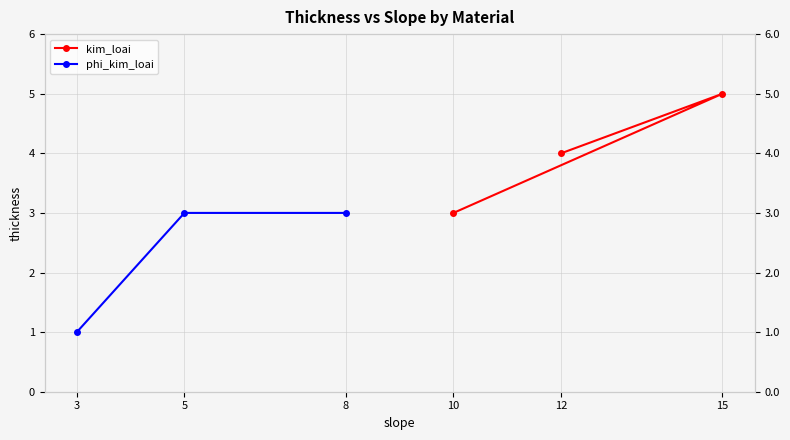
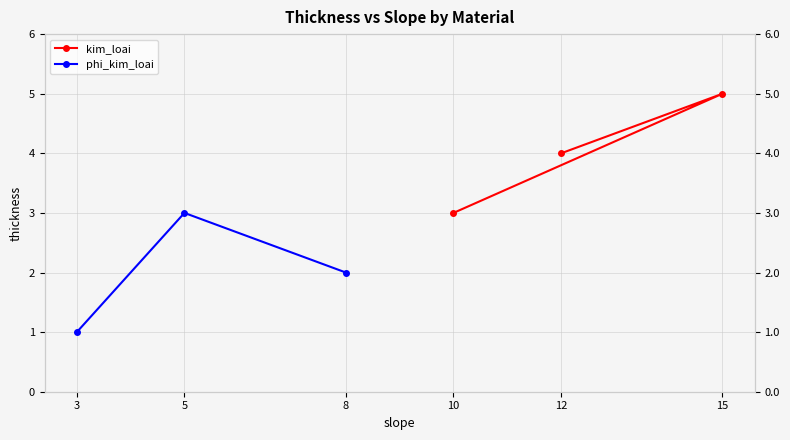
phi_kim_loai, 8: 3 -> 2
